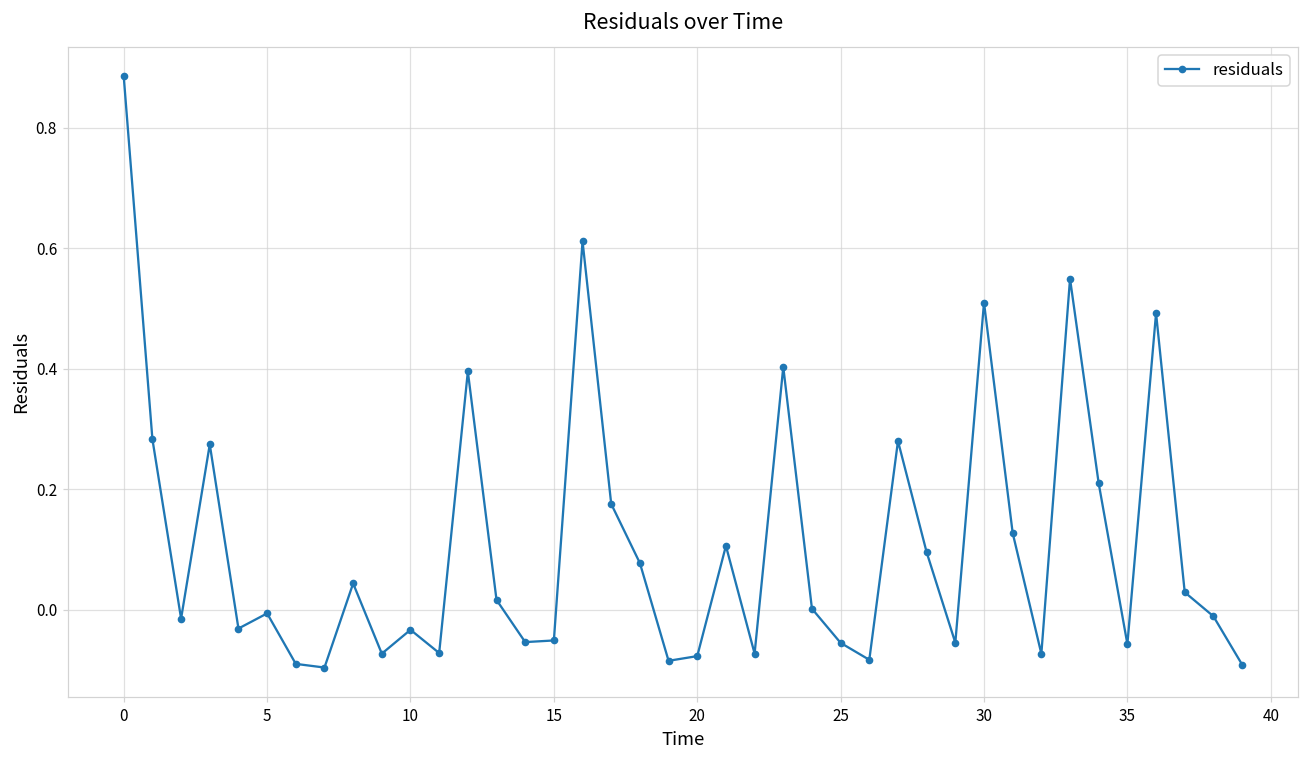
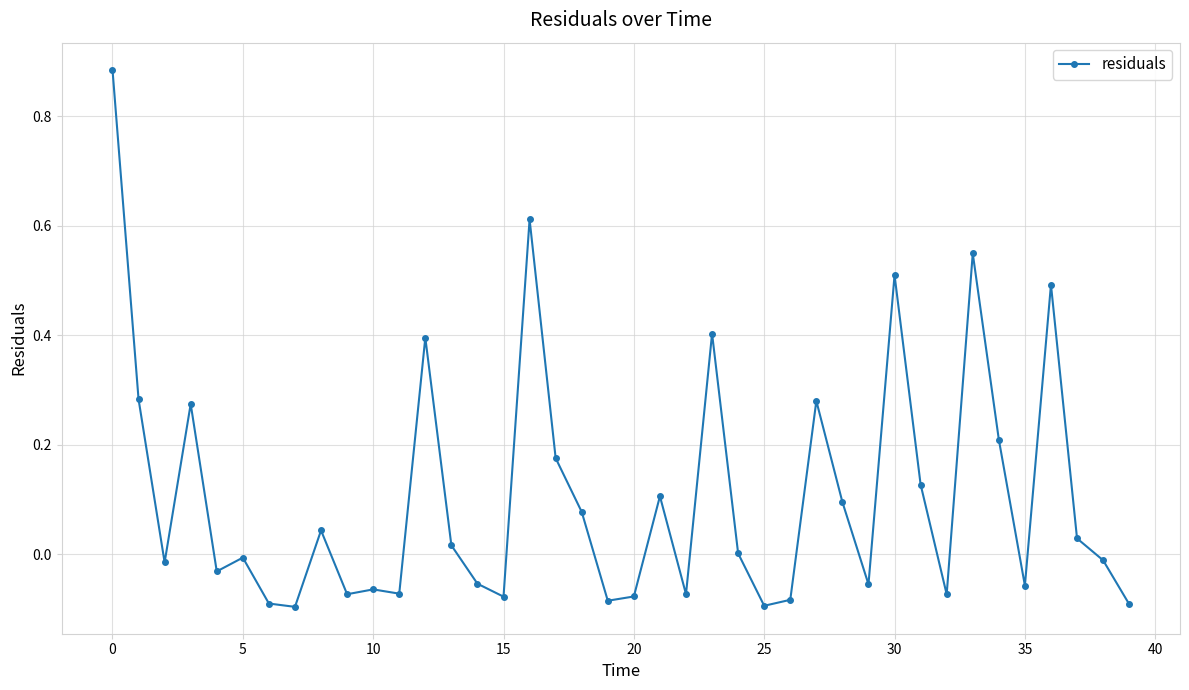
10: -0.03 -> -0.06
15: -0.05 -> -0.08
25: -0.06 -> -0.09
